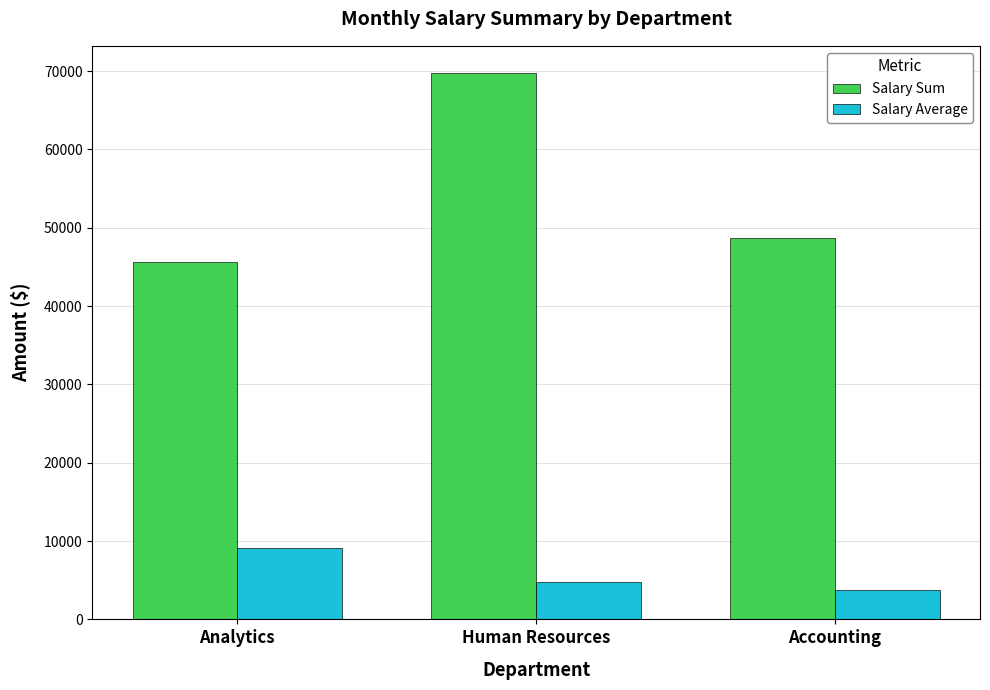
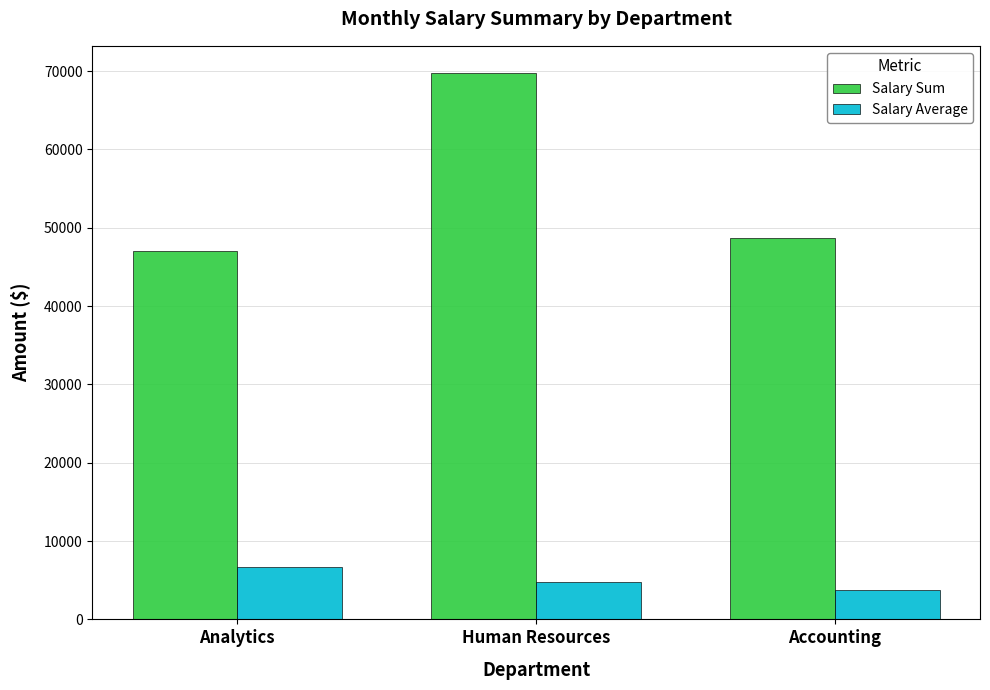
Salary Sum, Analytics: 46000 -> 47000
Salary Average, Analytics: 9000 -> 7000
